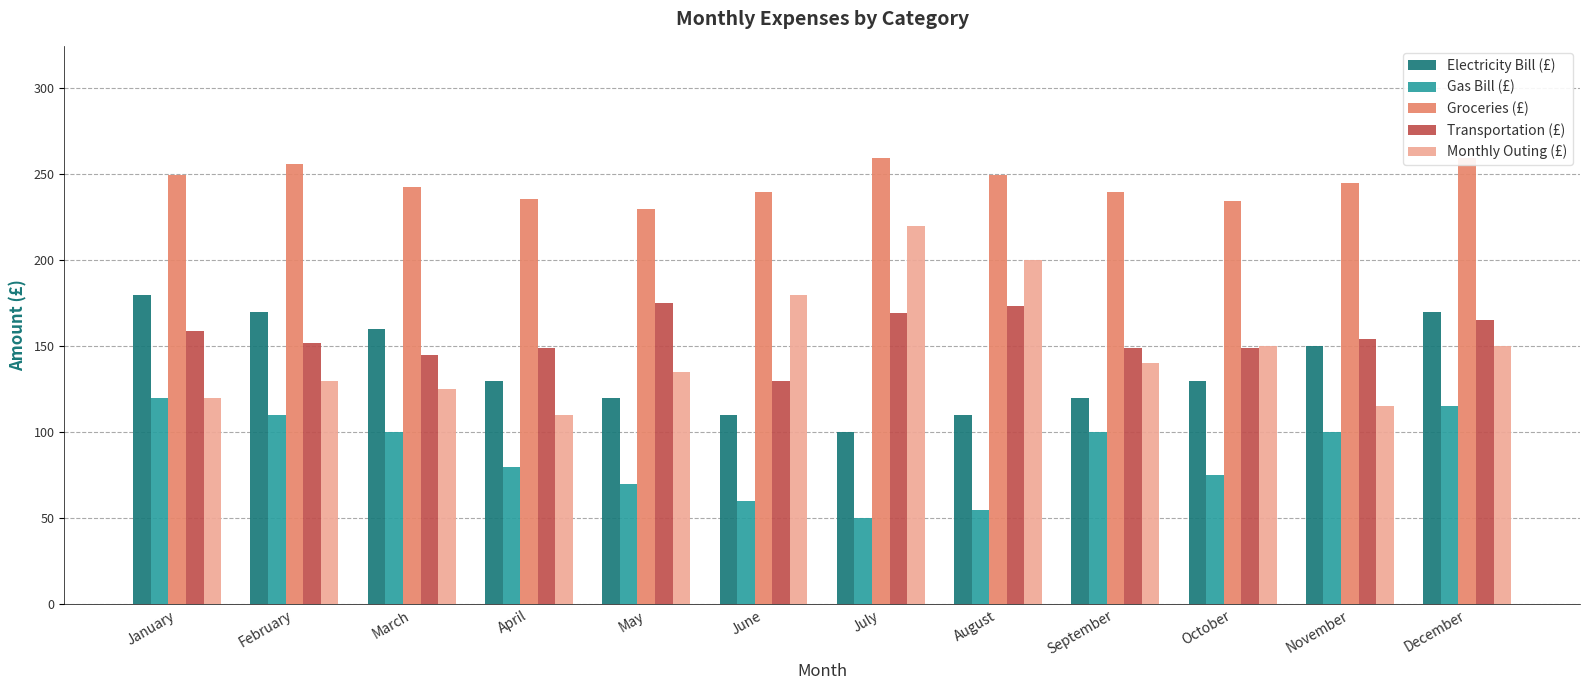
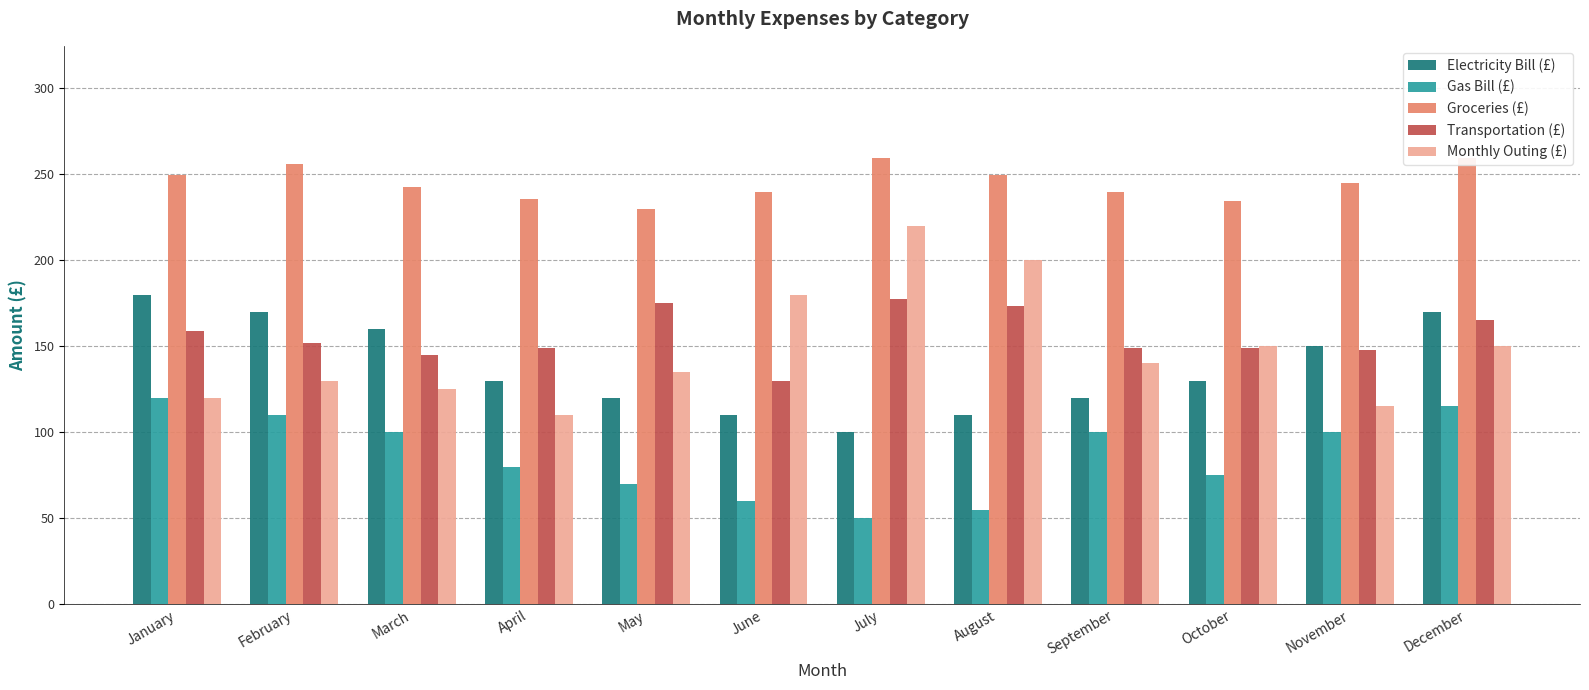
Transportation (£), July: 169 -> 177
Transportation (£), November: 154 -> 148
